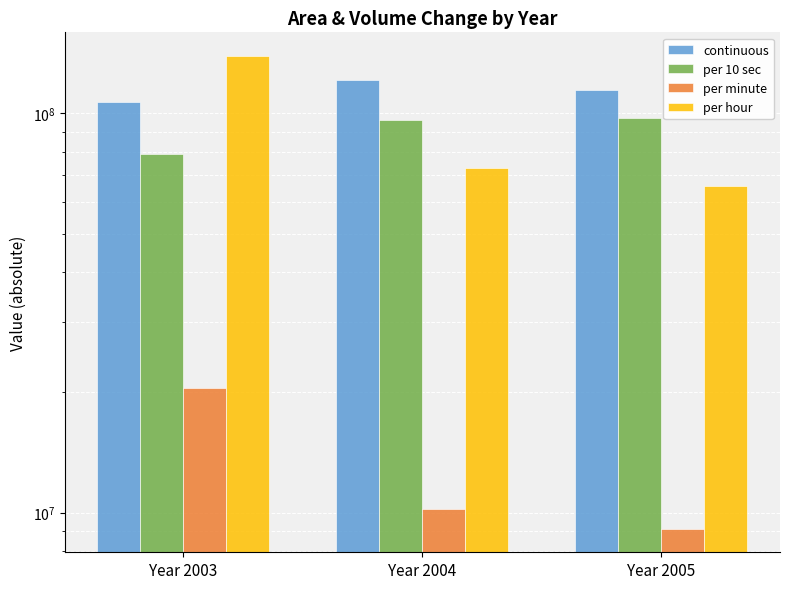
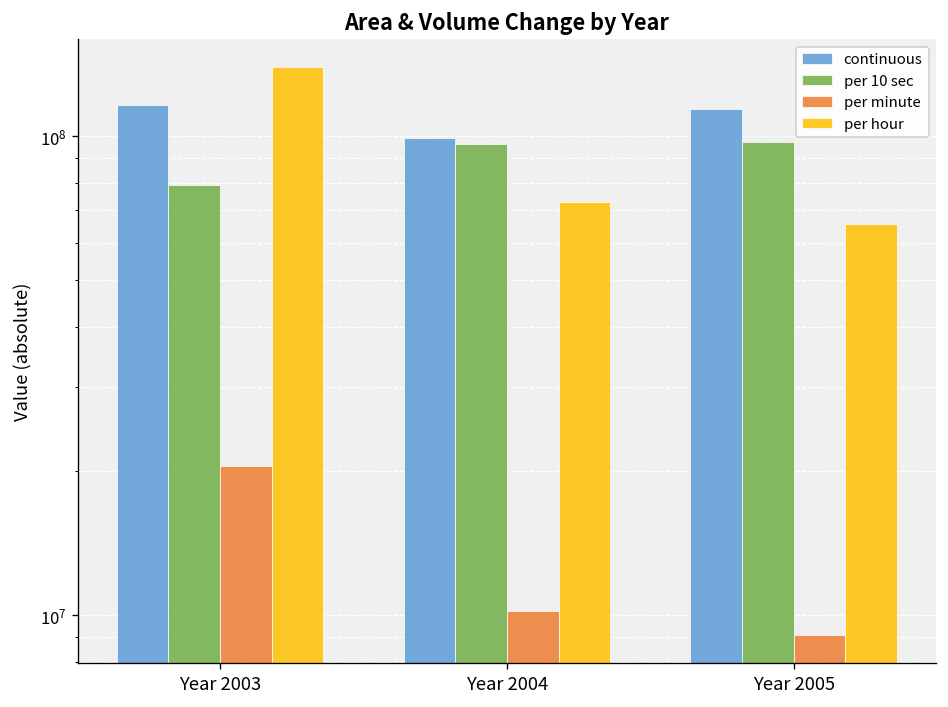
continuous, Year 2003: 107000000 -> 116000000
continuous, Year 2004: 121000000 -> 99000000
